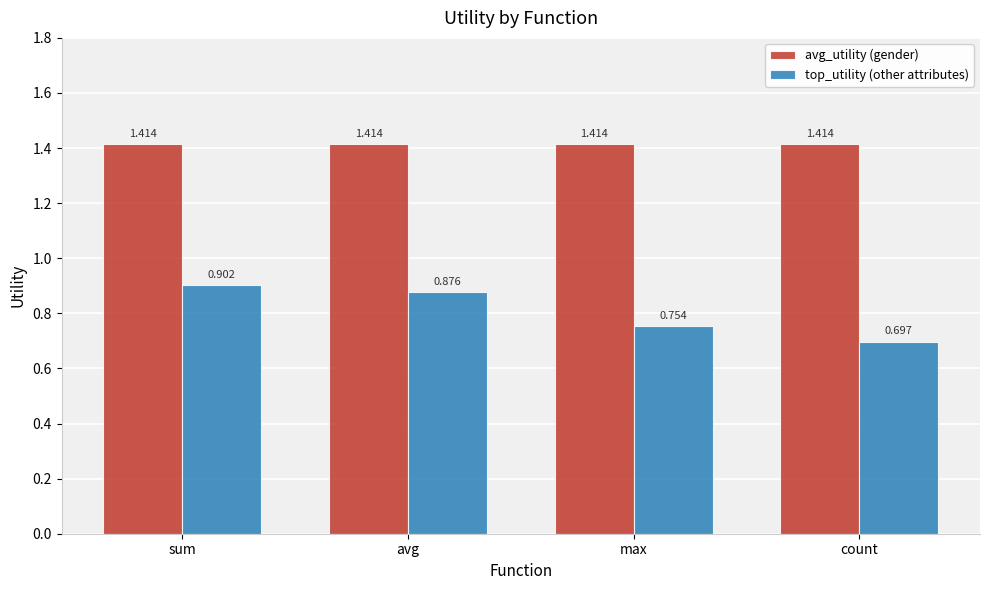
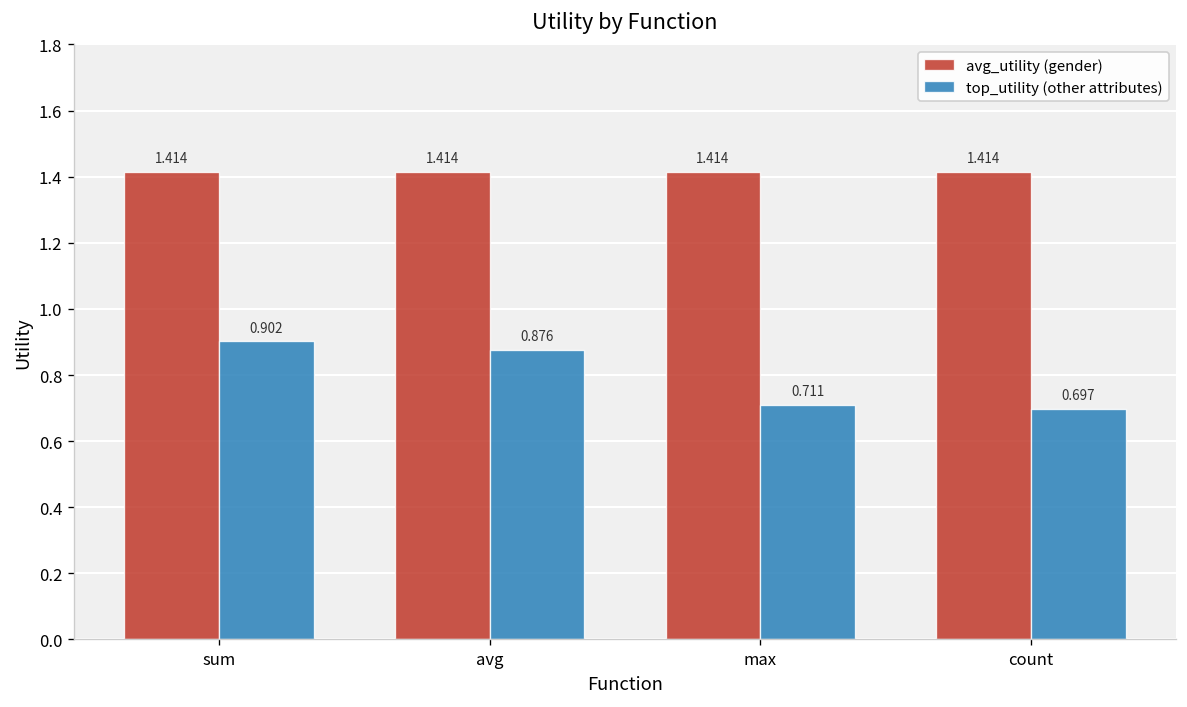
top_utility (other attributes), max: 0.754 -> 0.711
